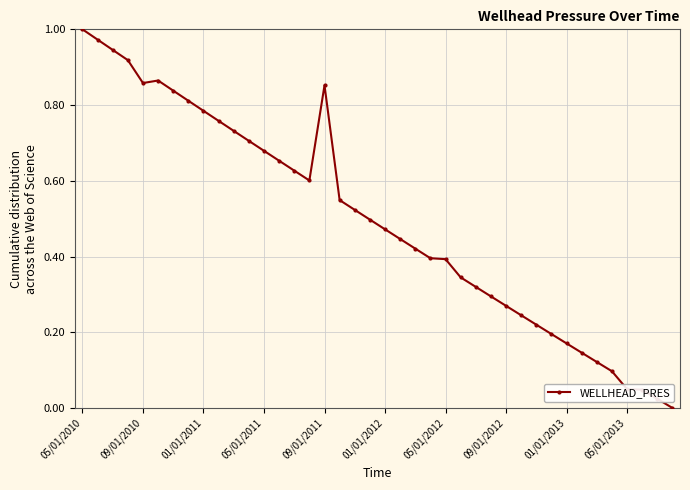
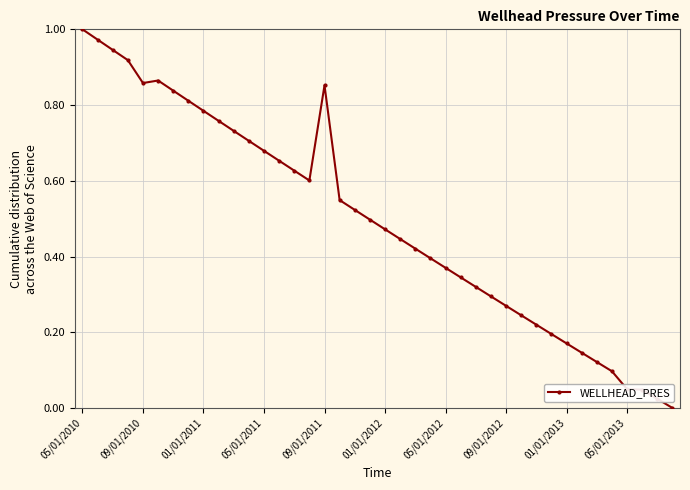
05/01/2012: 0.39 -> 0.37
